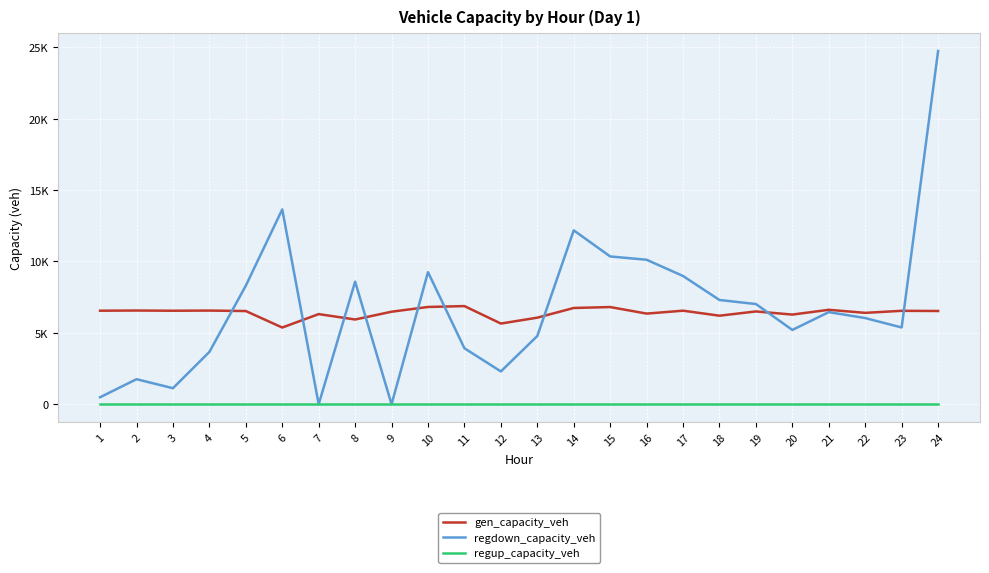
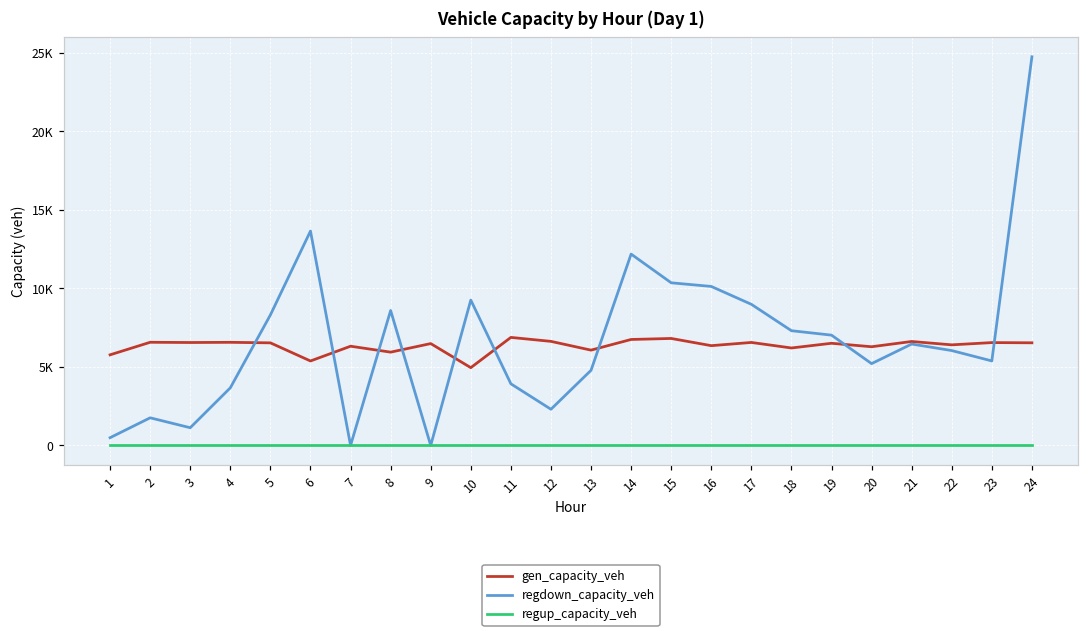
gen_capacity_veh, 1: 6600 -> 5800
gen_capacity_veh, 10: 6800 -> 4900
gen_capacity_veh, 12: 5700 -> 6600
